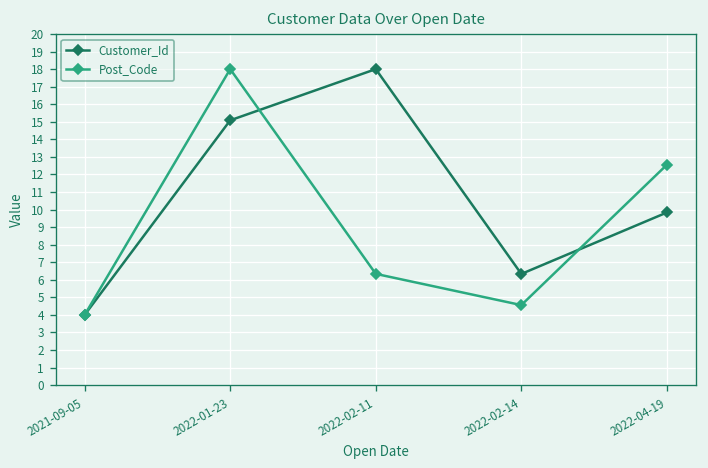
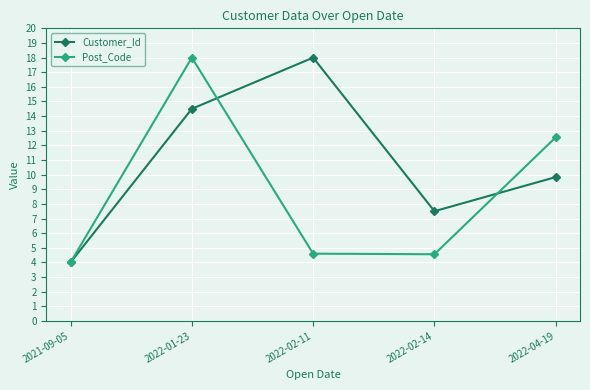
Customer_Id, 2022-01-23: 15.1 -> 14.5
Post_Code, 2022-02-11: 6.3 -> 4.6
Customer_Id, 2022-02-14: 6.3 -> 7.5
